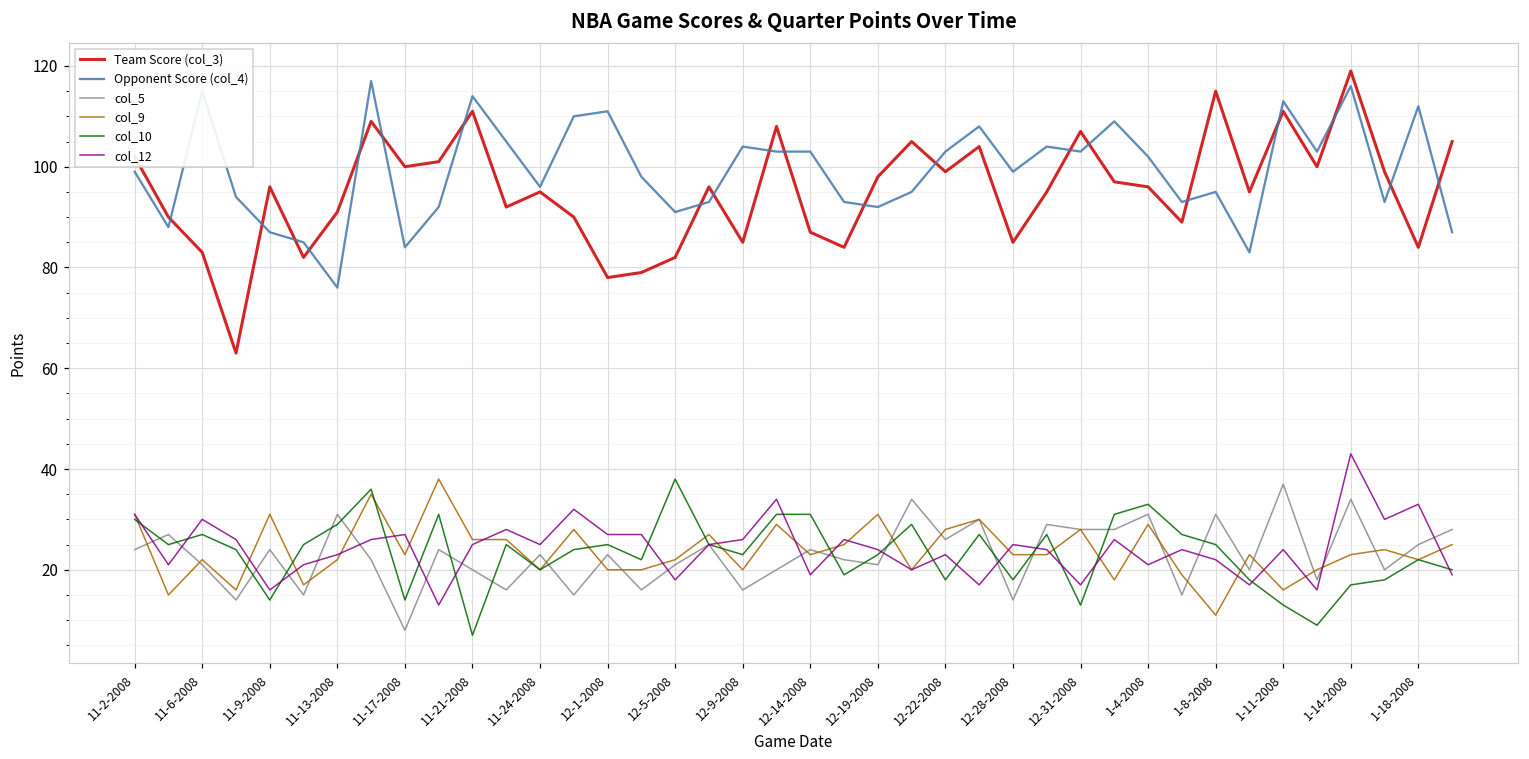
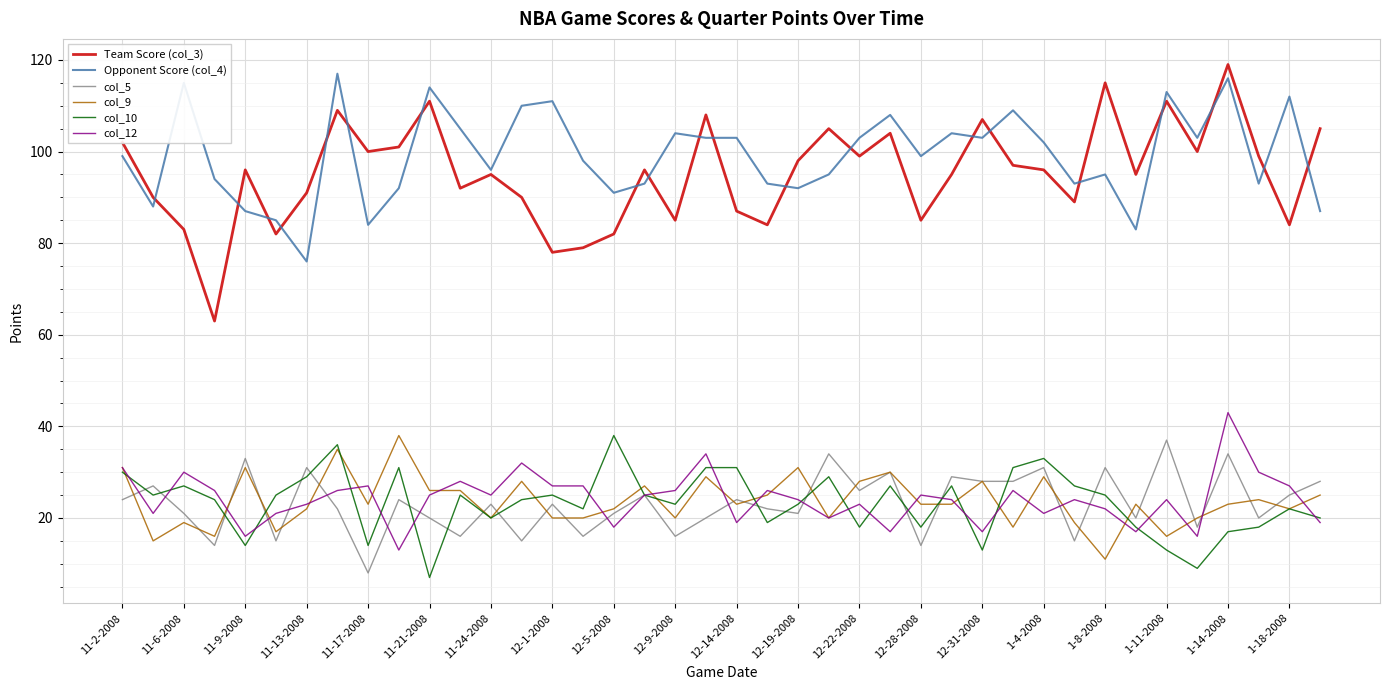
col_9, 11-6-2008: 22 -> 19
col_5, 11-9-2008: 24 -> 33
col_12, 1-18-2008: 33 -> 27
